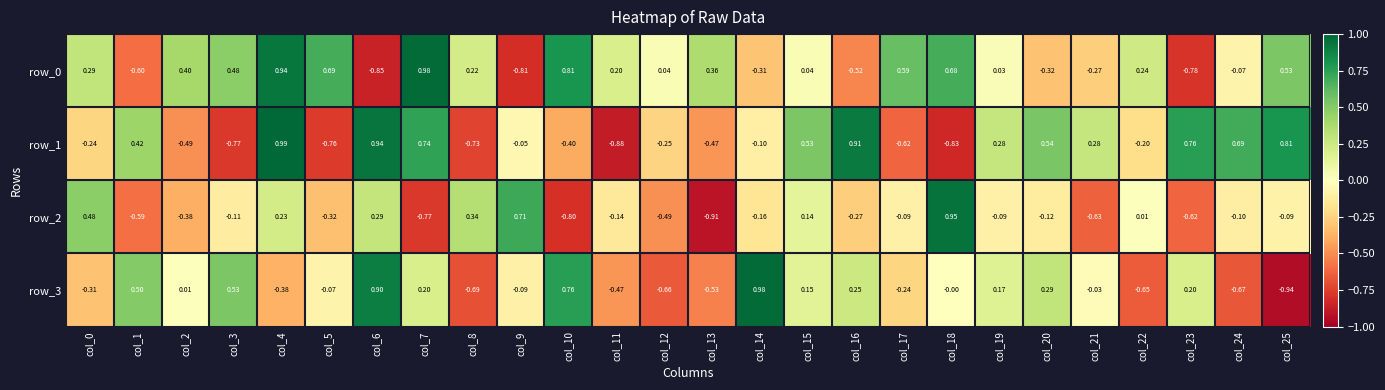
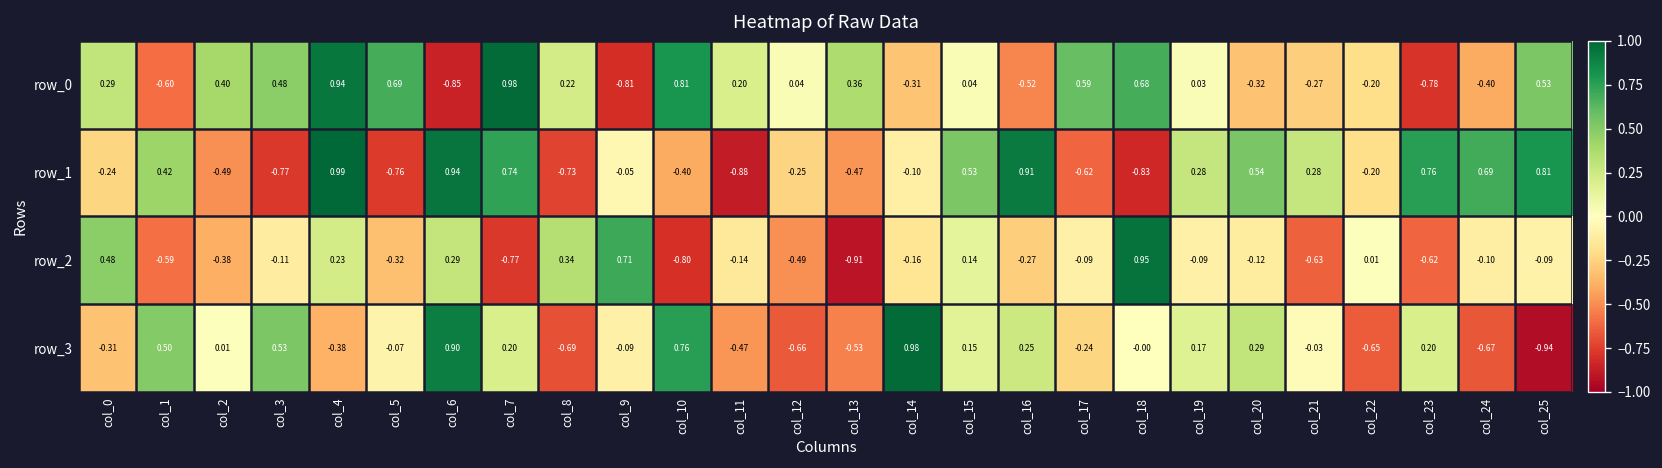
row_0, col_22: 0.24 -> -0.20
row_0, col_24: -0.07 -> -0.40
